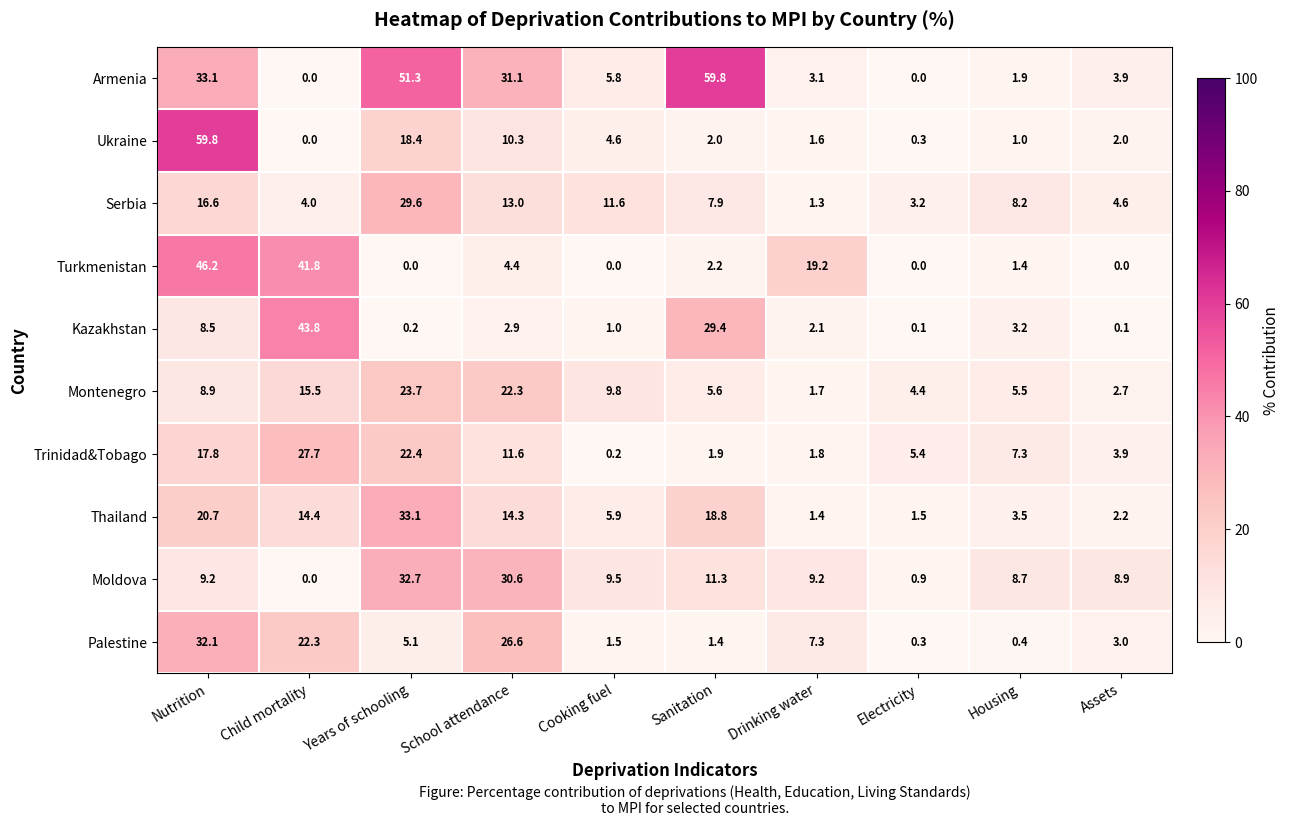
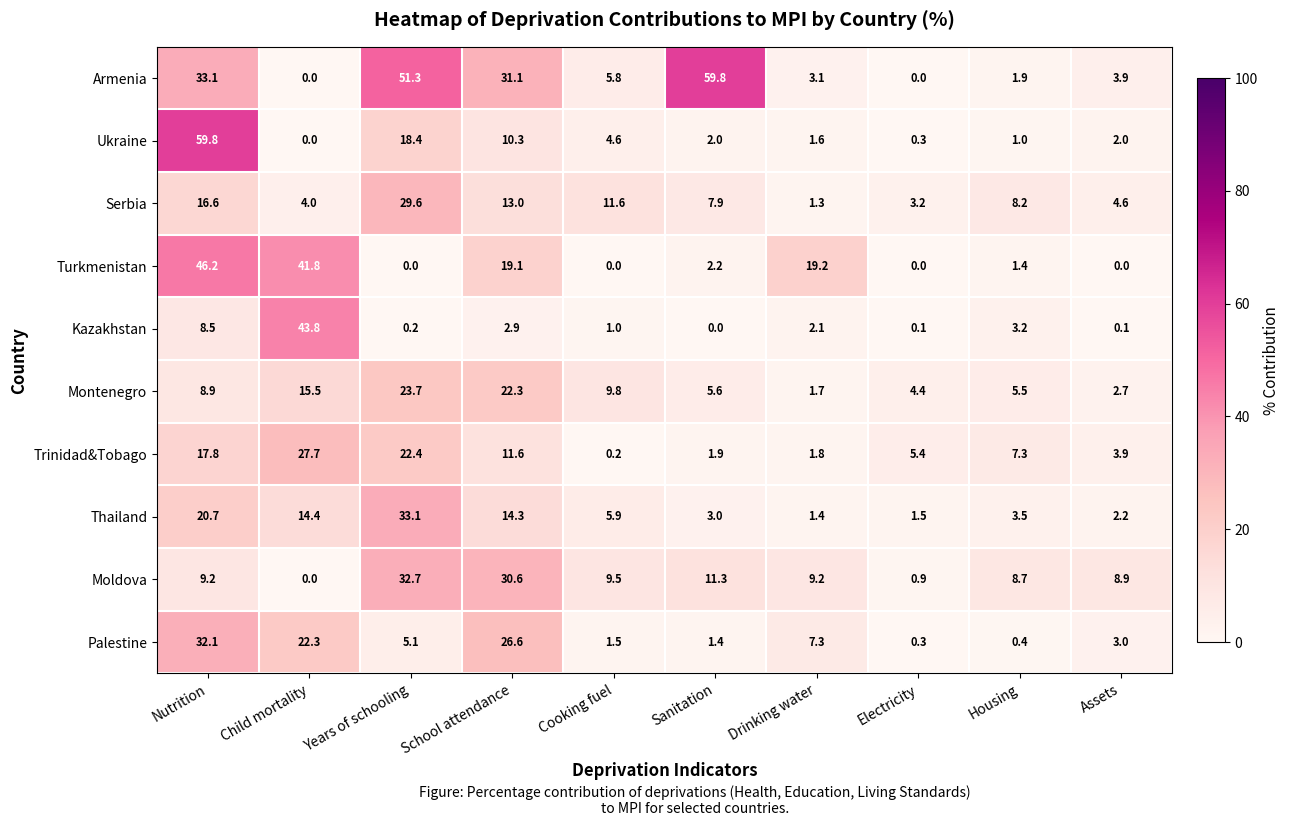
Turkmenistan, School attendance: 4.4 -> 19.1
Kazakhstan, Sanitation: 29.4 -> 0.0
Thailand, Sanitation: 18.8 -> 3.0
